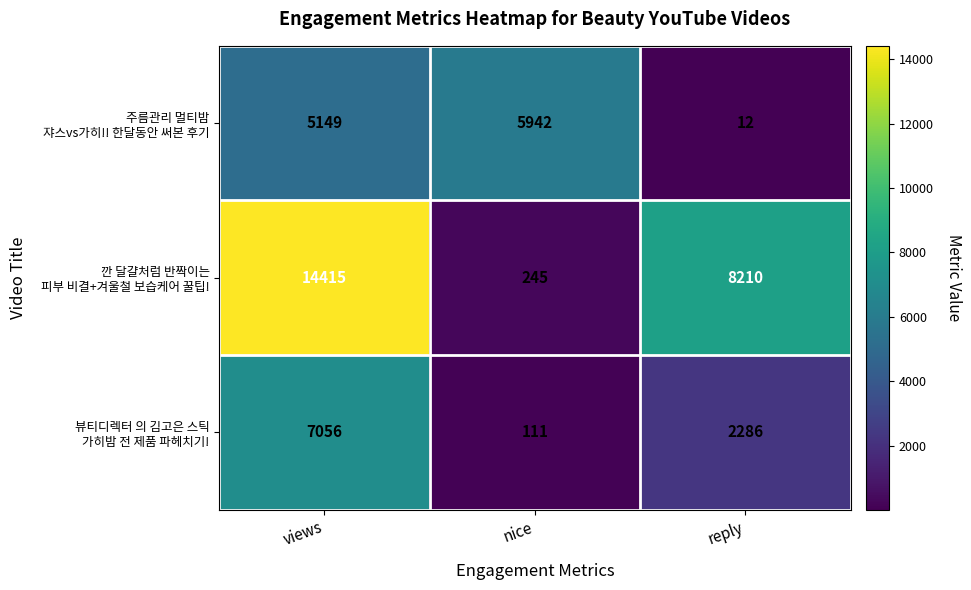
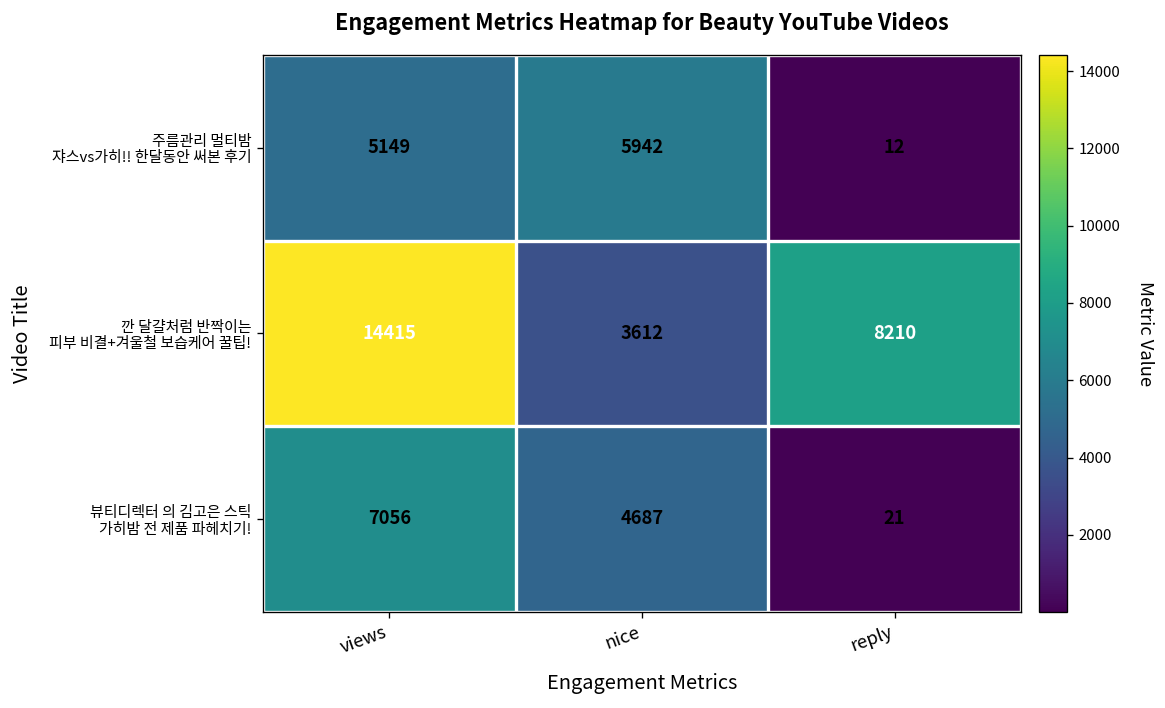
깐 달걀처럼 반짝이는 피부 비결+겨울철 보습케어 꿀팁!, nice: 245 -> 3612
뷰티디렉터 의 김고은 스틱 가히밤 전 제품 파헤치기!, nice: 111 -> 4687
뷰티디렉터 의 김고은 스틱 가히밤 전 제품 파헤치기!, reply: 2286 -> 21
